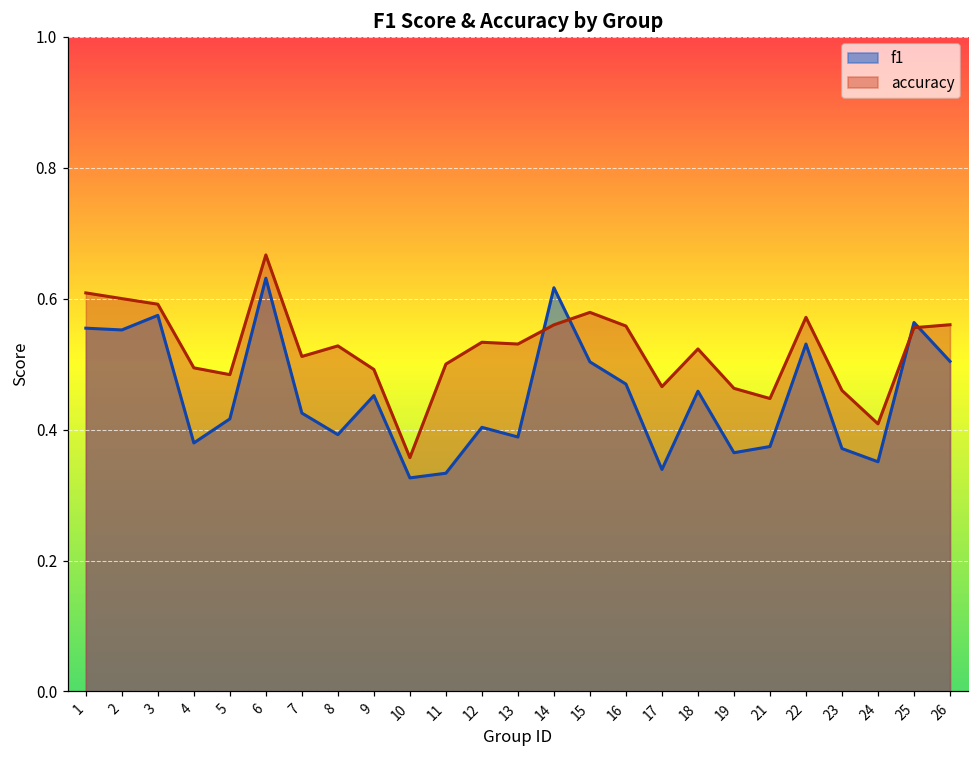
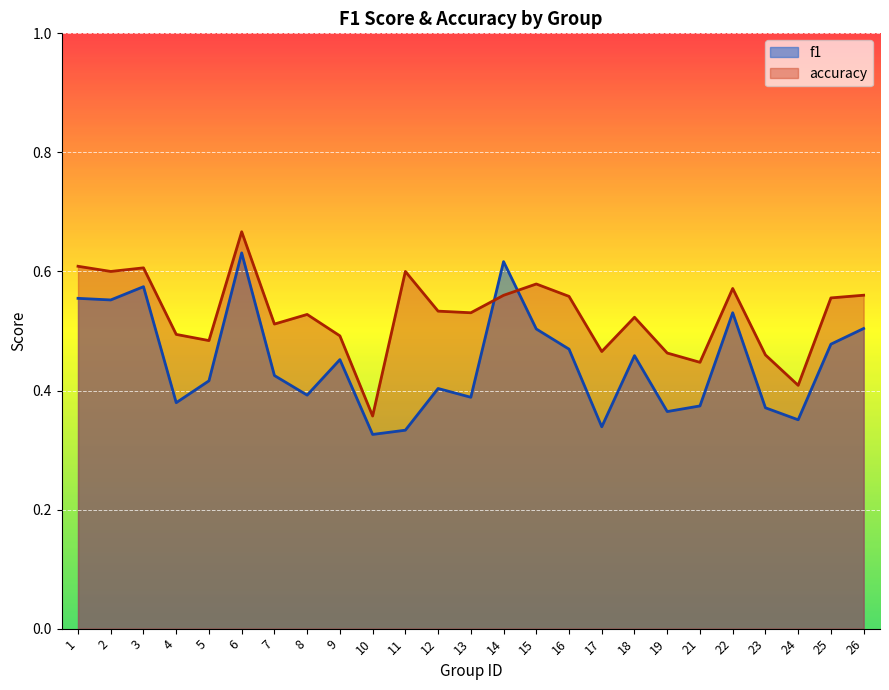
accuracy, 3: 0.59 -> 0.61
accuracy, 11: 0.5 -> 0.6
f1, 25: 0.56 -> 0.48
